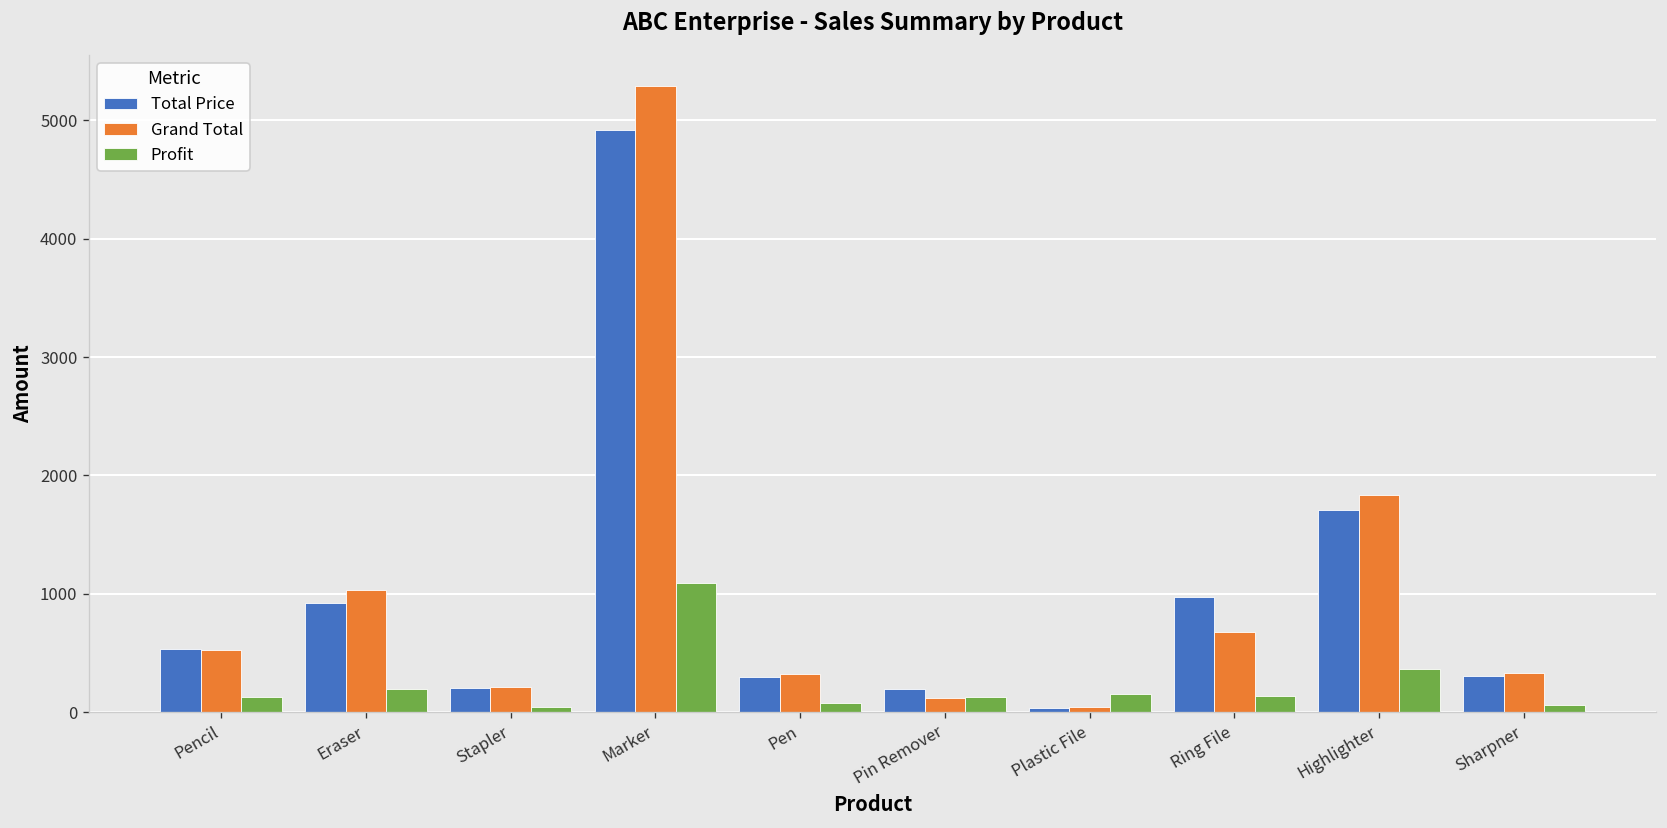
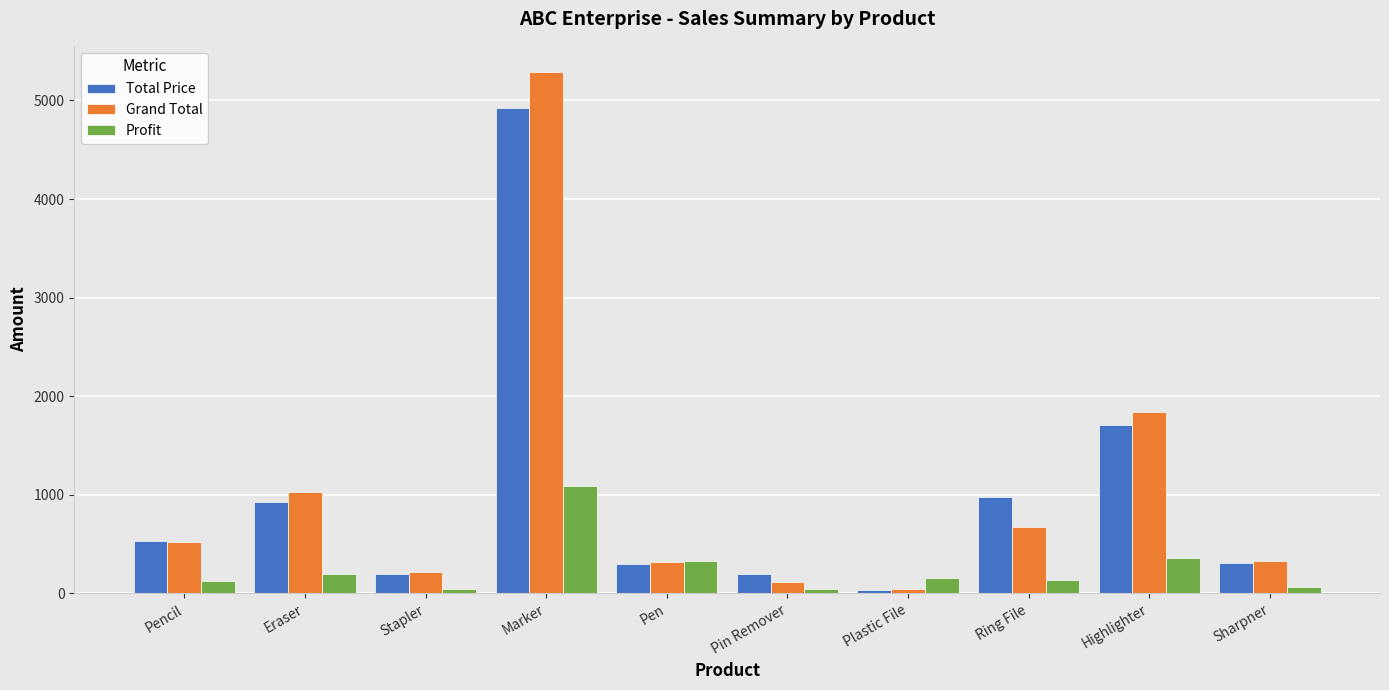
Profit, Pen: 100 -> 300
Profit, Pin Remover: 100 -> 0
